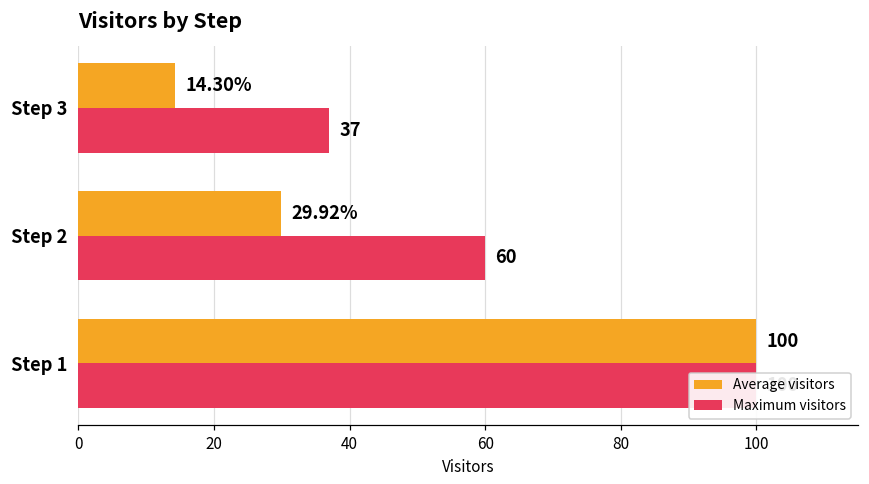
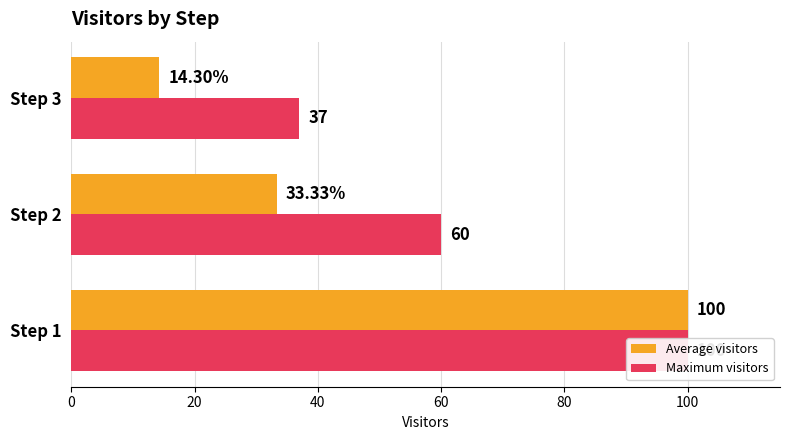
Average visitors, Step 2: 29.92% -> 33.33%
